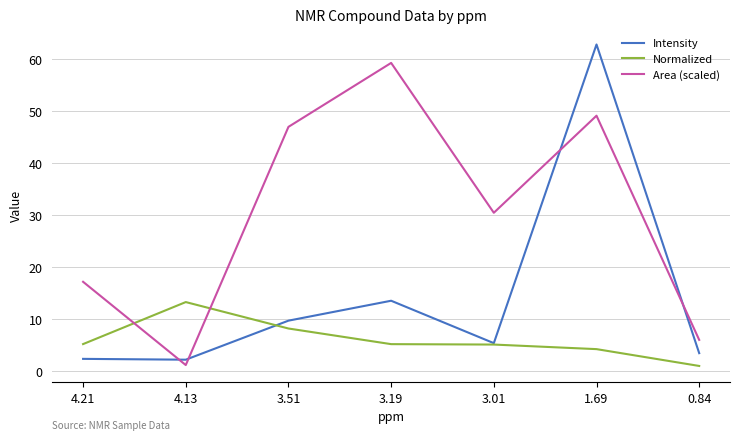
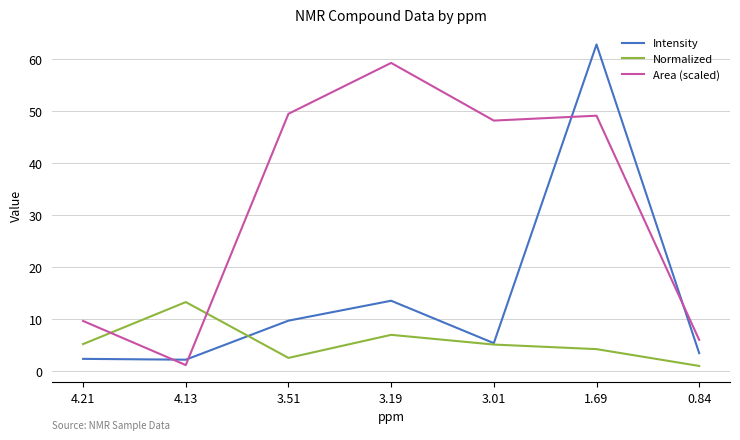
Area (scaled), 4.21: 17 -> 10
Normalized, 3.51: 8 -> 2
Area (scaled), 3.51: 47 -> 49
Normalized, 3.19: 5 -> 7
Area (scaled), 3.01: 30 -> 48
